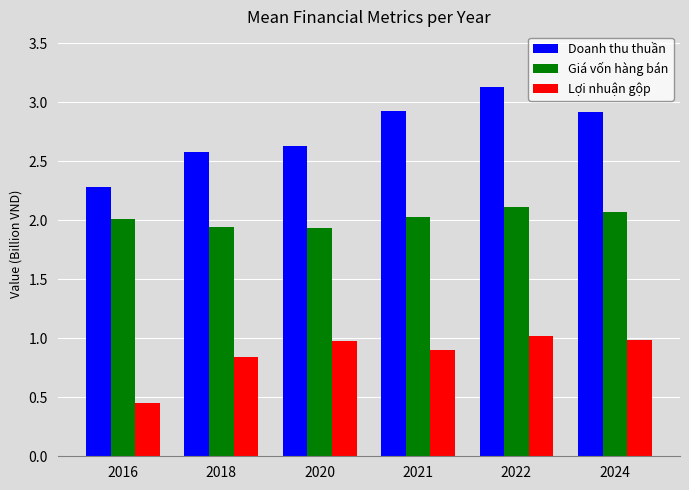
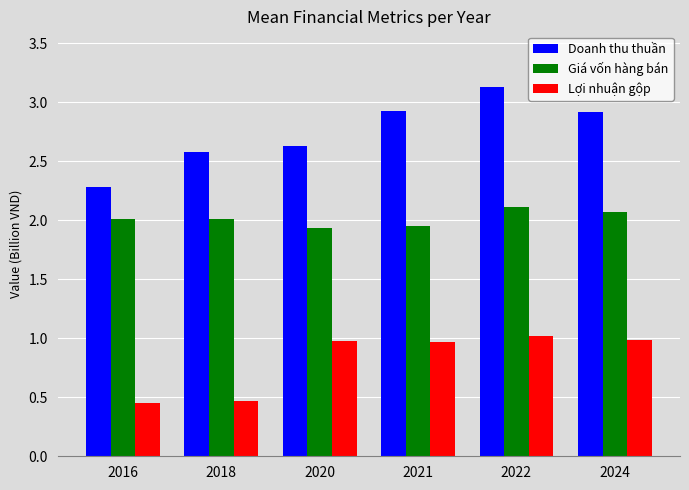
Giá vốn hàng bán, 2018: 1.95 -> 2.01
Lợi nhuận gộp, 2018: 0.84 -> 0.47
Giá vốn hàng bán, 2021: 2.03 -> 1.96
Lợi nhuận gộp, 2021: 0.90 -> 0.97
